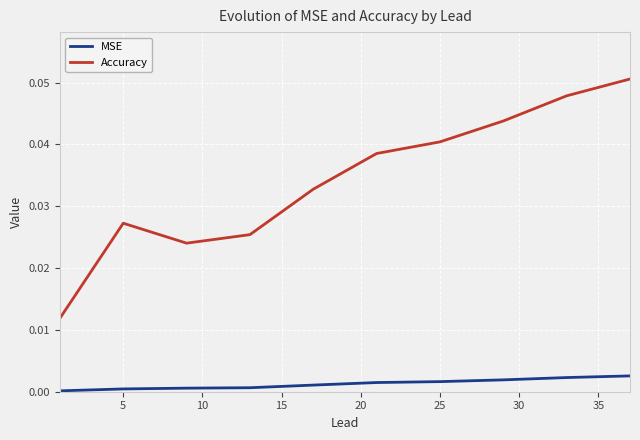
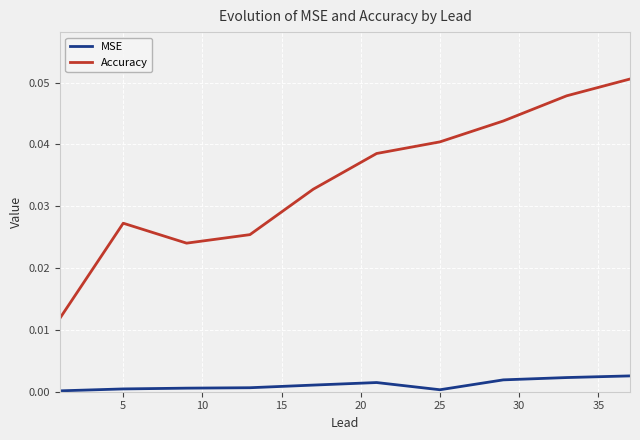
MSE, 25: 0.002 -> 0.000
